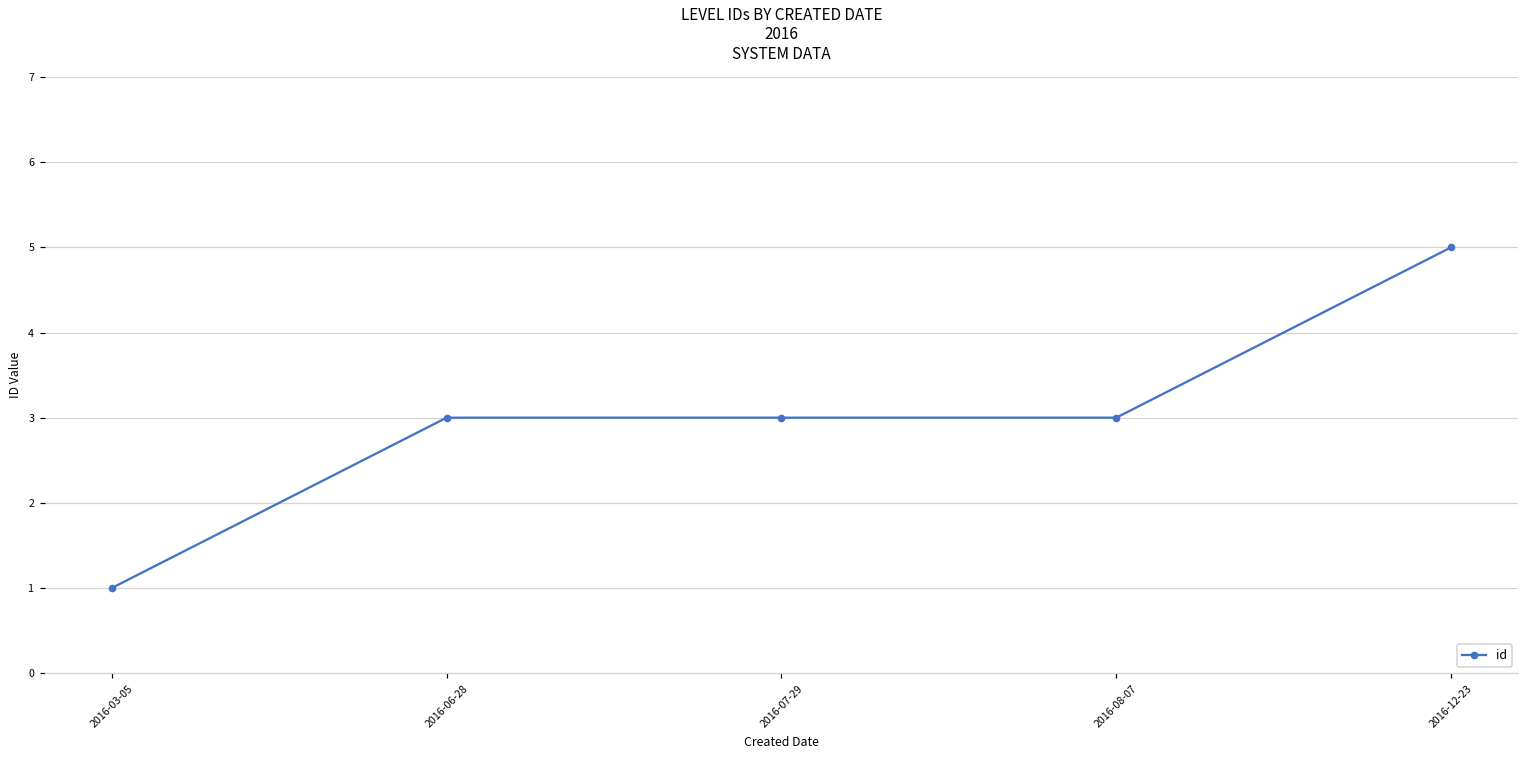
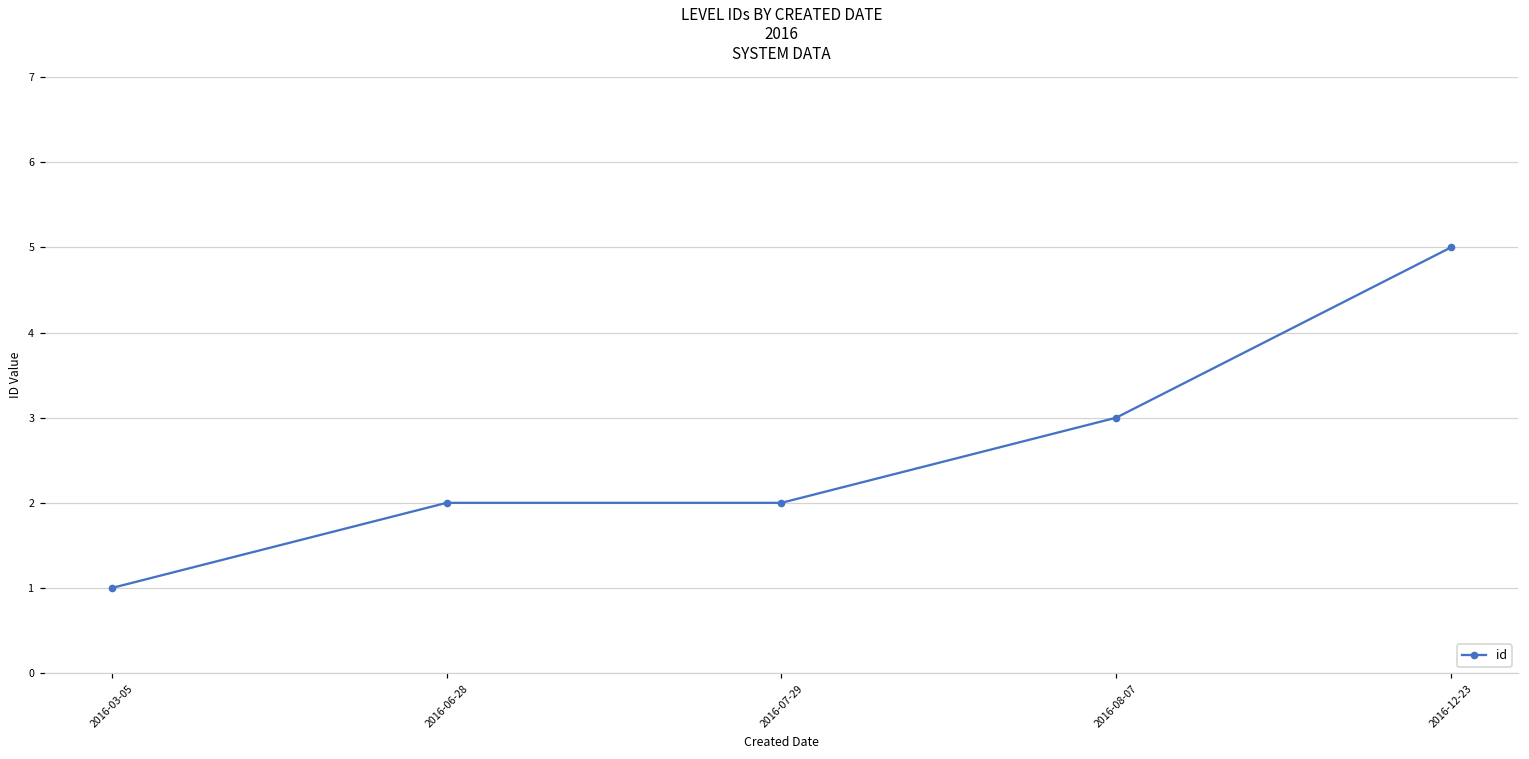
2016-06-28: 3 -> 2
2016-07-29: 3 -> 2
